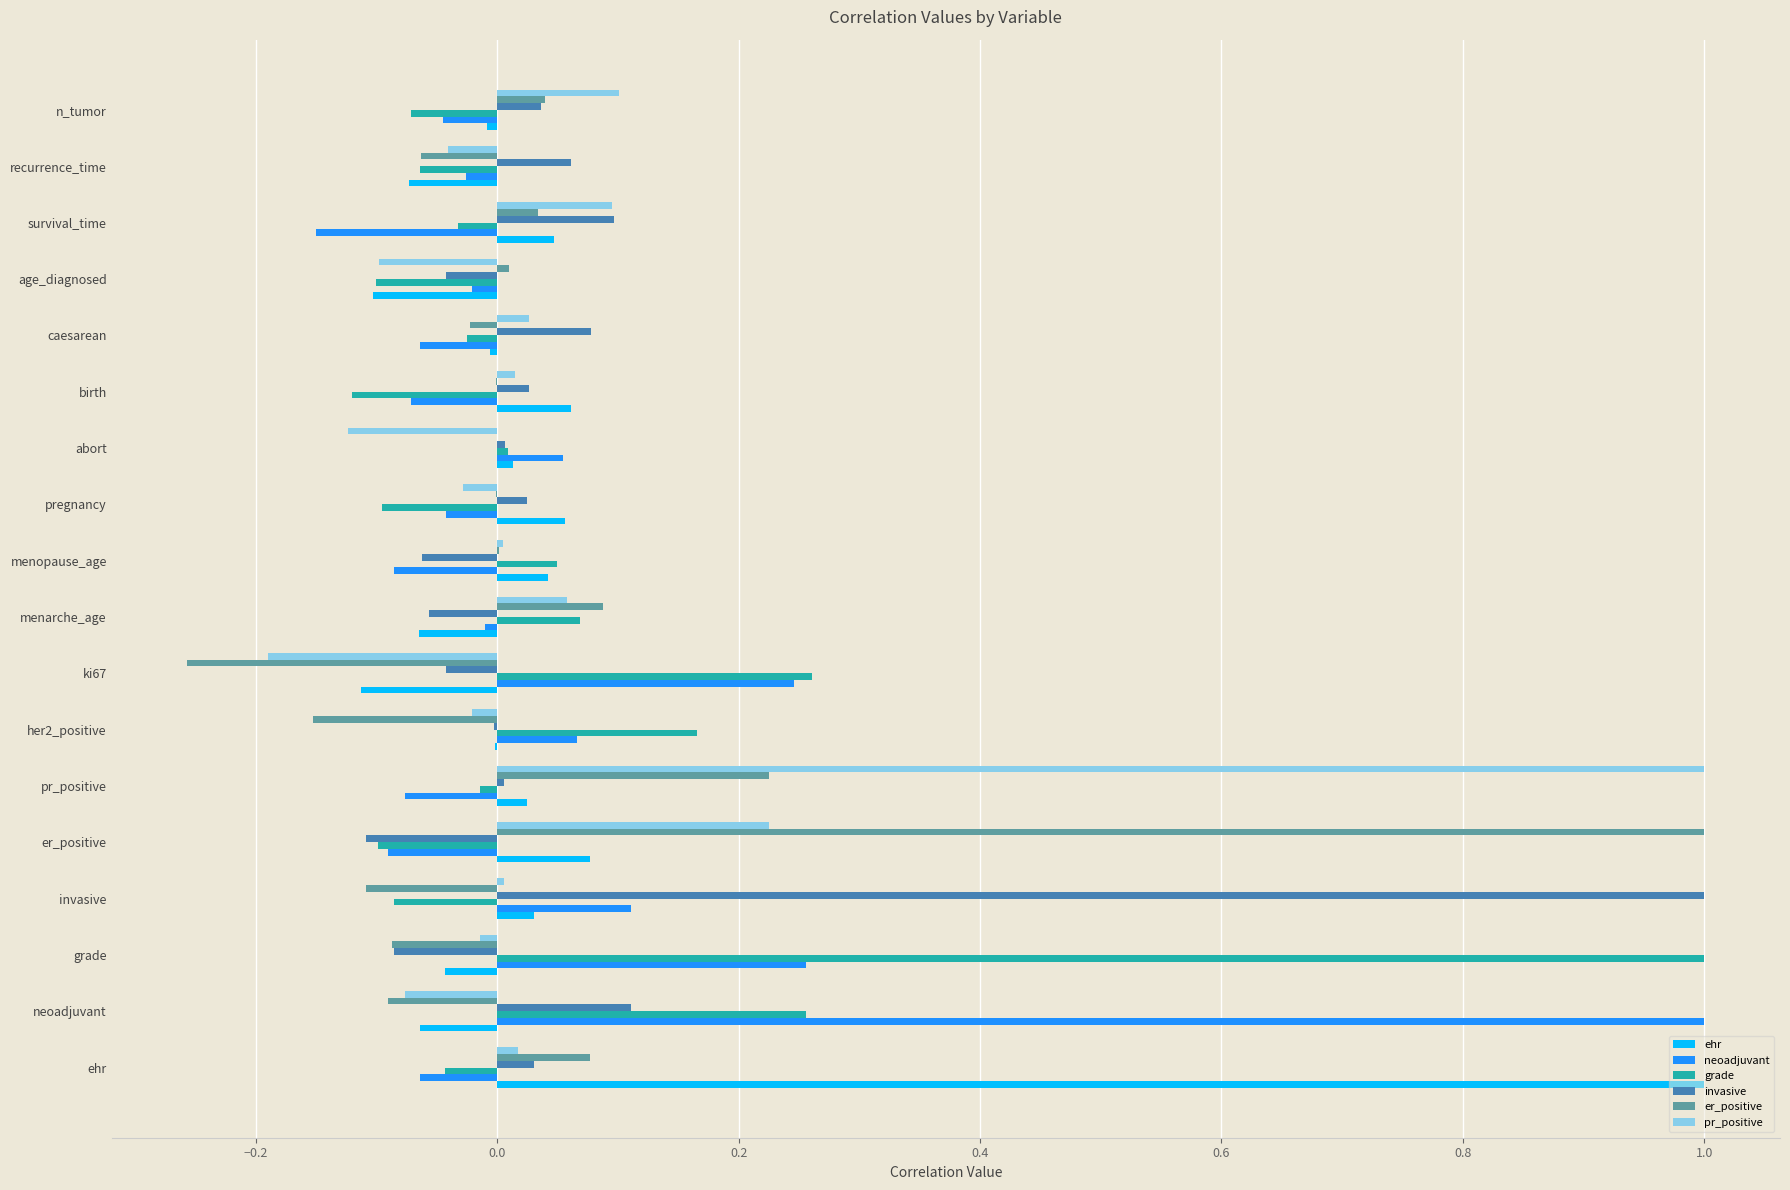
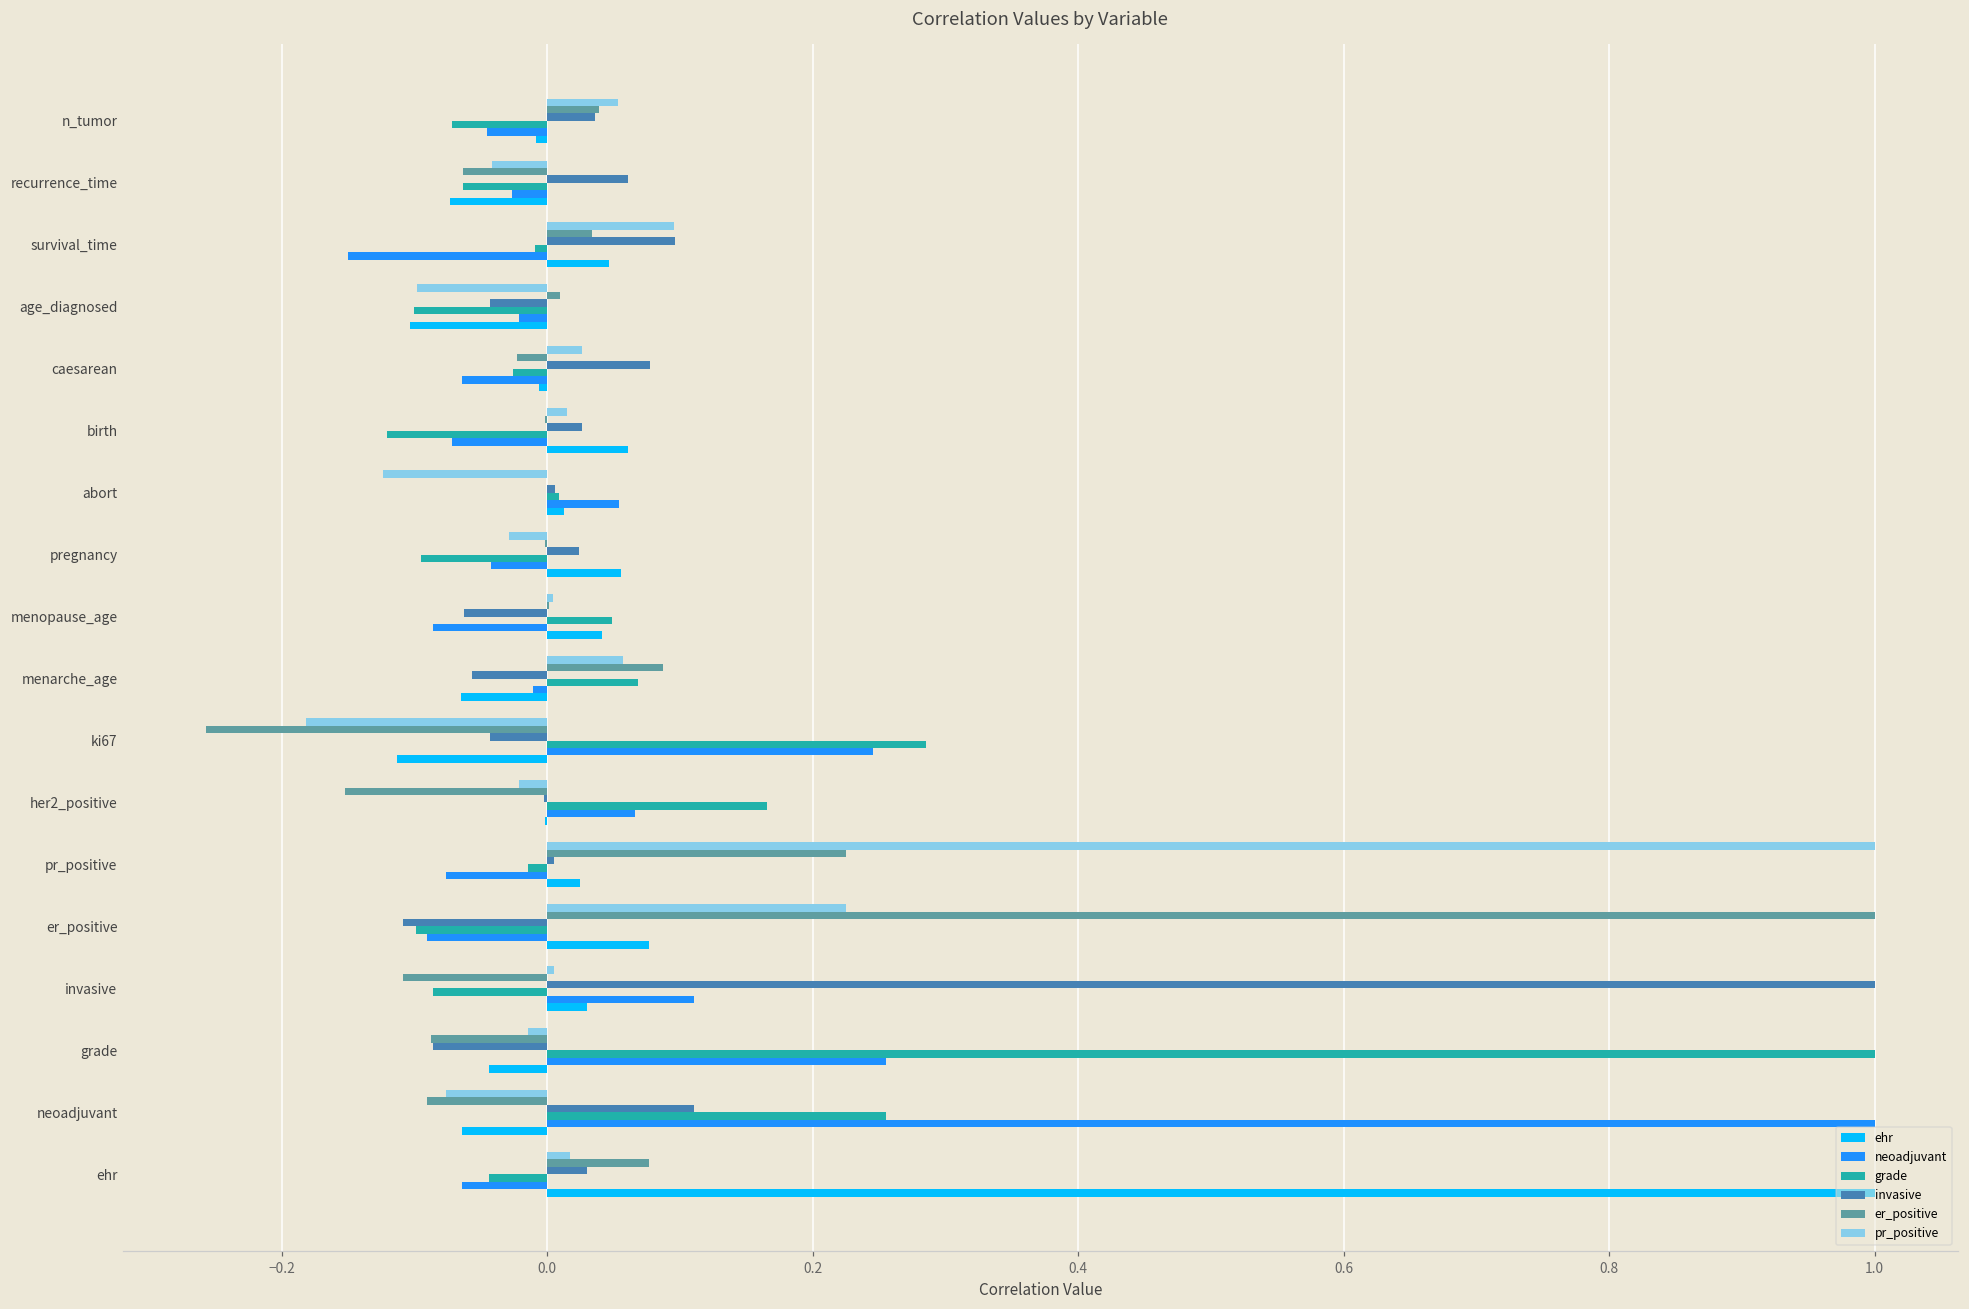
pr_positive, n_tumor: 0.101 -> 0.053
grade, survival_time: -0.033 -> -0.009
pr_positive, ki67: -0.190 -> -0.182
grade, ki67: 0.261 -> 0.286
